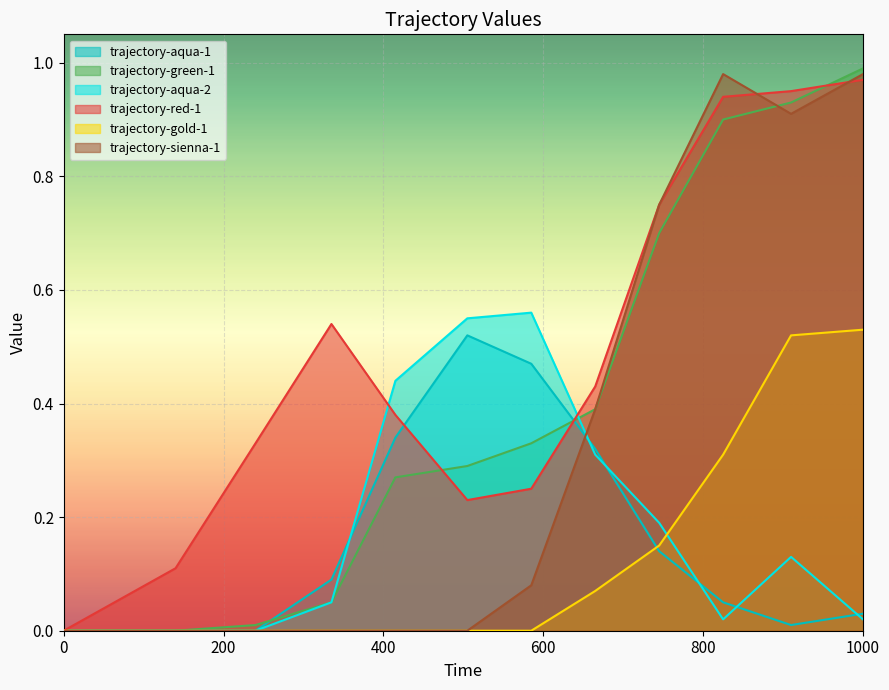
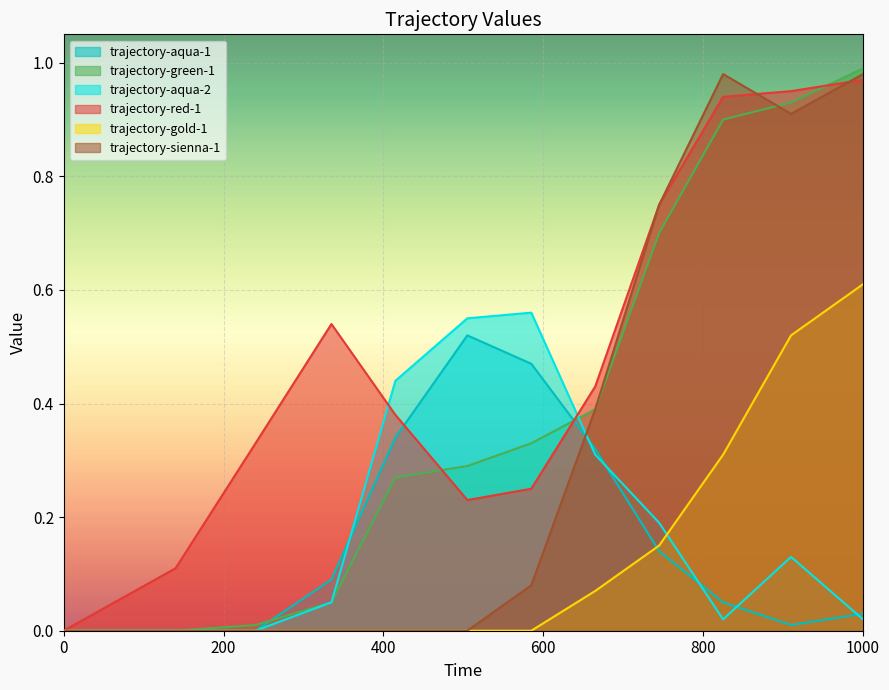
trajectory-gold-1, 1000: 0.53 -> 0.61
